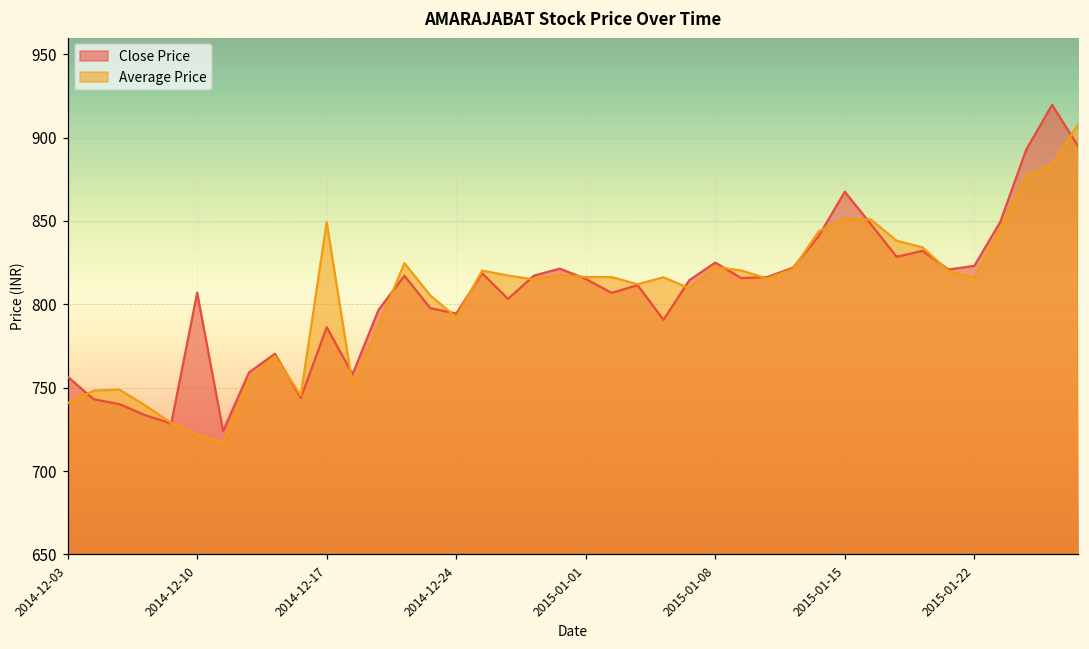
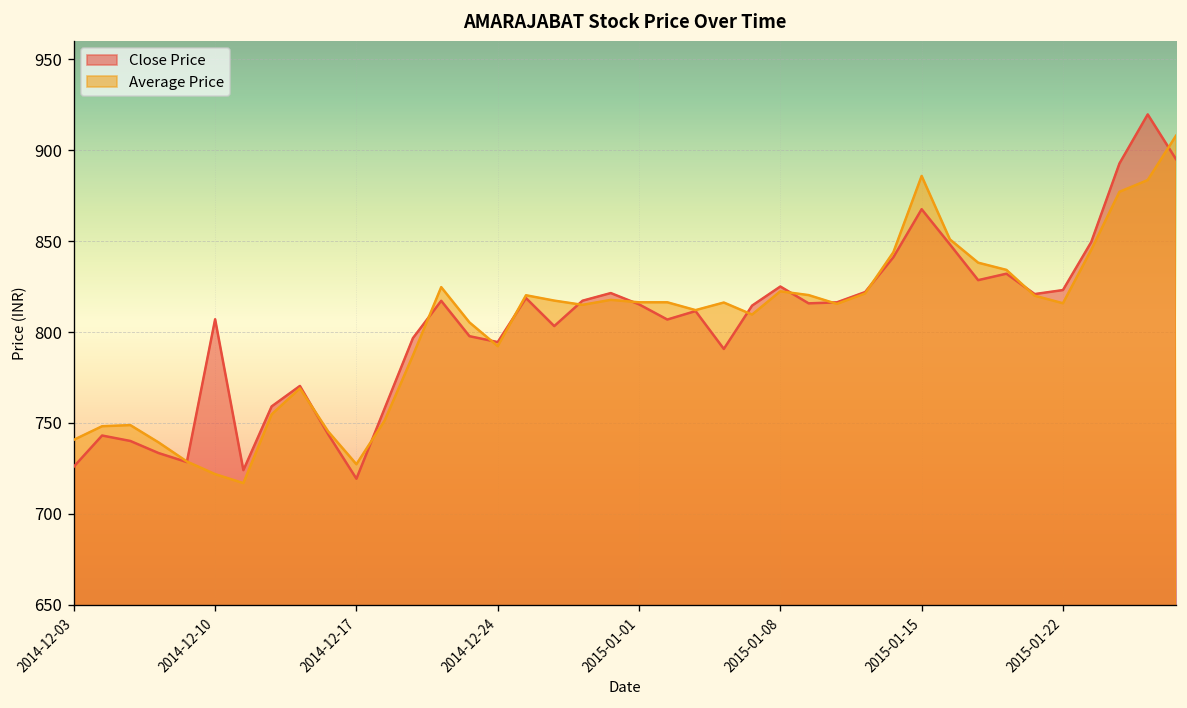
Close Price, 2014-12-03: 757 -> 726
Close Price, 2014-12-17: 786 -> 719
Average Price, 2014-12-17: 849 -> 727
Average Price, 2015-01-15: 851 -> 886
